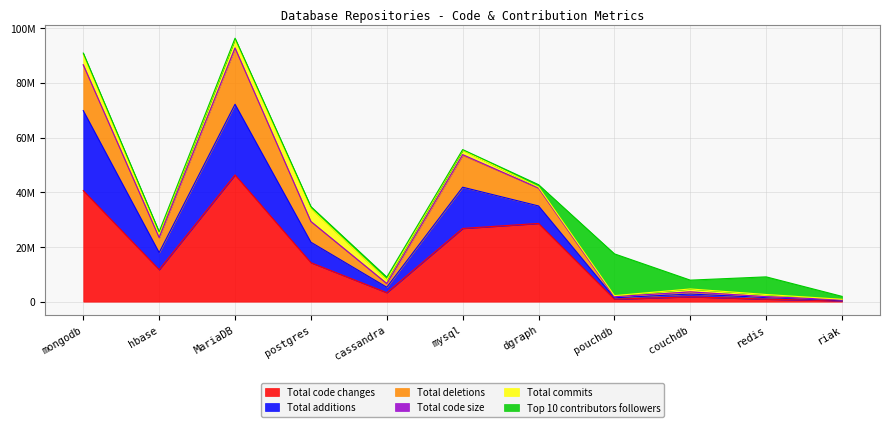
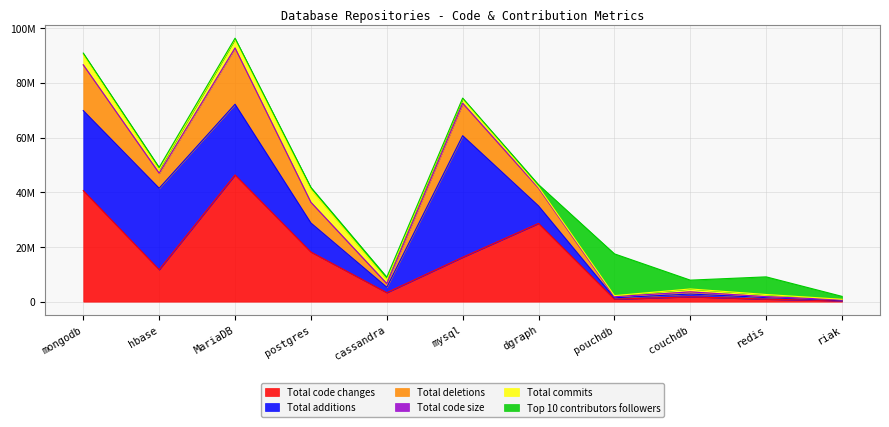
Total additions, hbase: 6000000 -> 30000000
Total code changes, postgres: 14000000 -> 18000000
Total additions, postgres: 7000000 -> 11000000
Total code changes, mysql: 27000000 -> 16000000
Total additions, mysql: 15000000 -> 44000000
